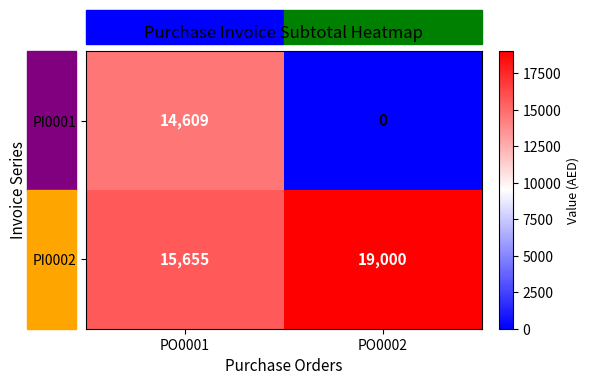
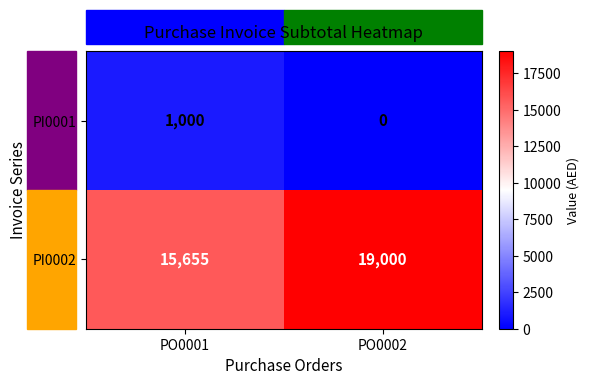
PI0001, PO0001: 14,609 -> 1,000
